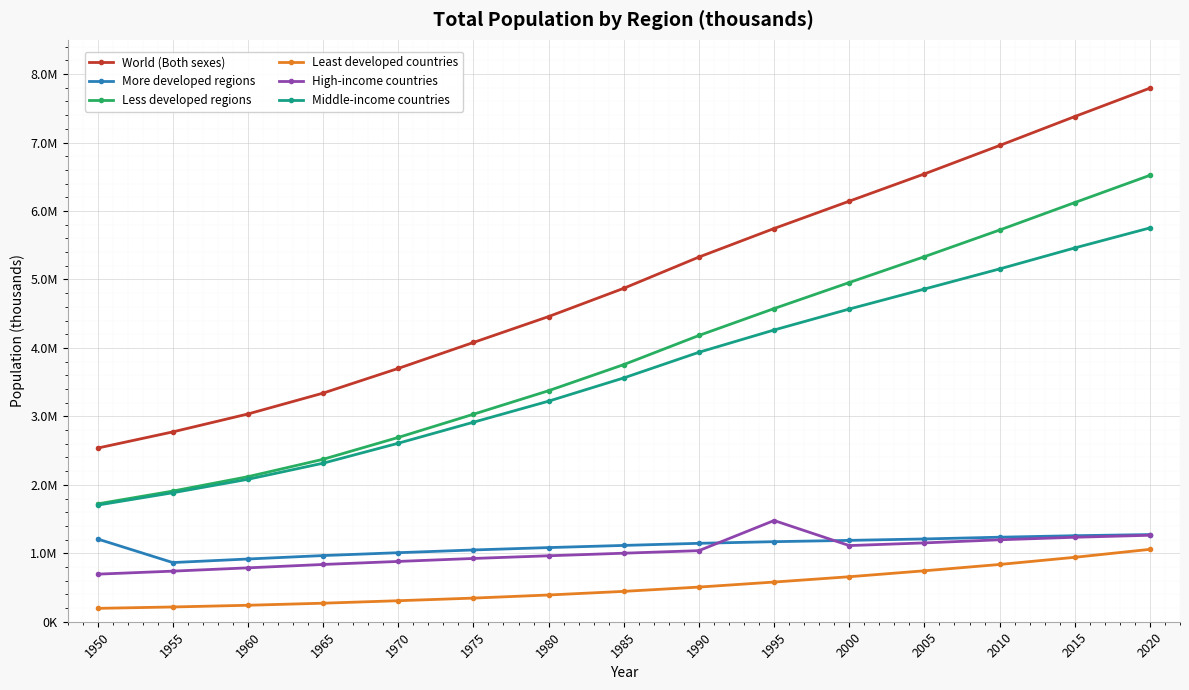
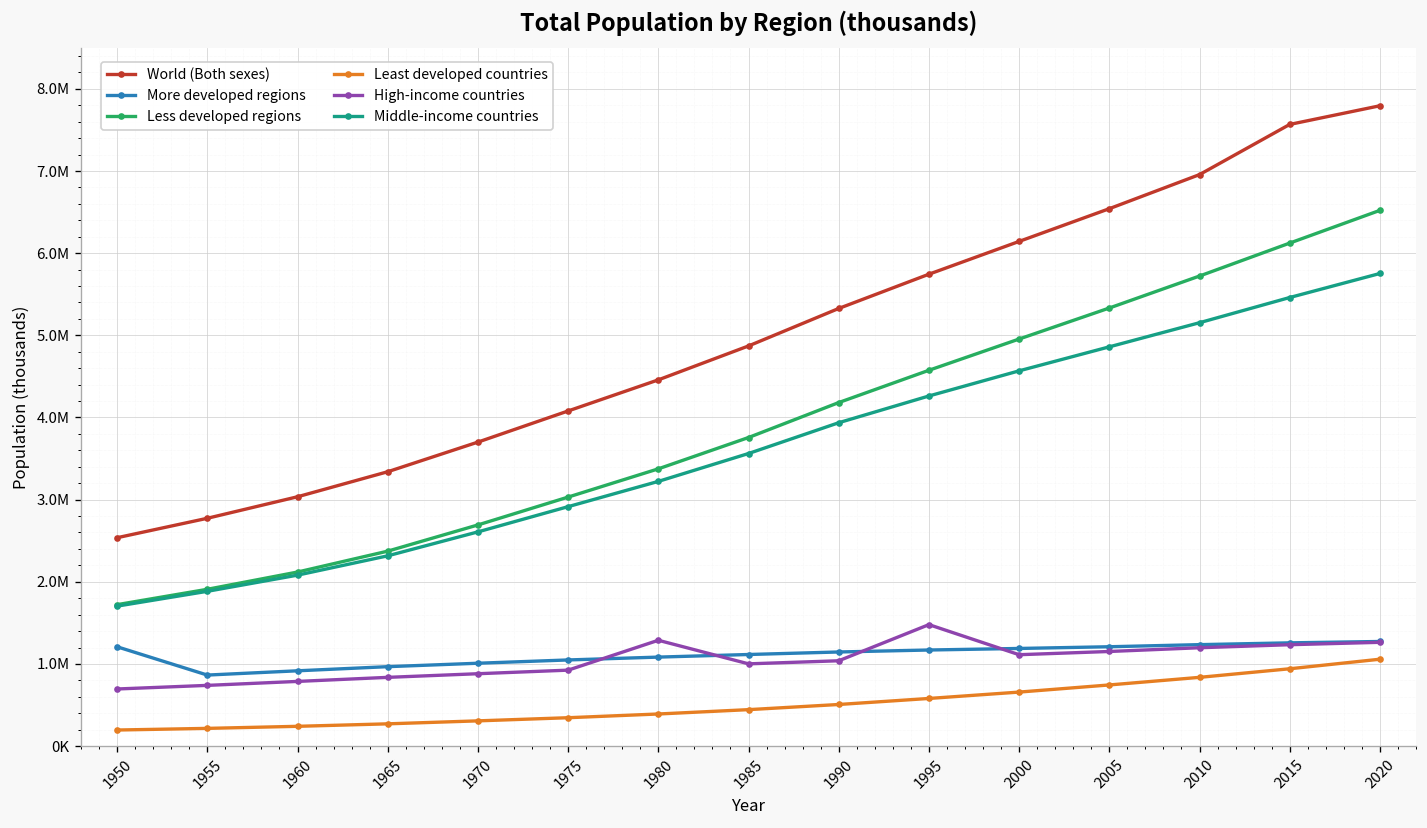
High-income countries, 1980: 1000000 -> 1300000
World (Both sexes), 2015: 7400000 -> 7600000
